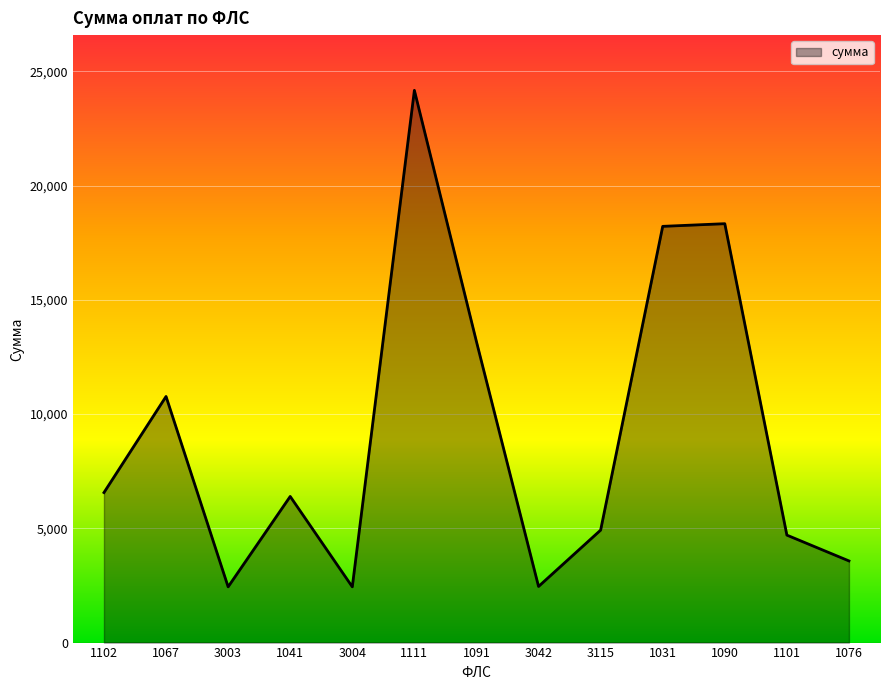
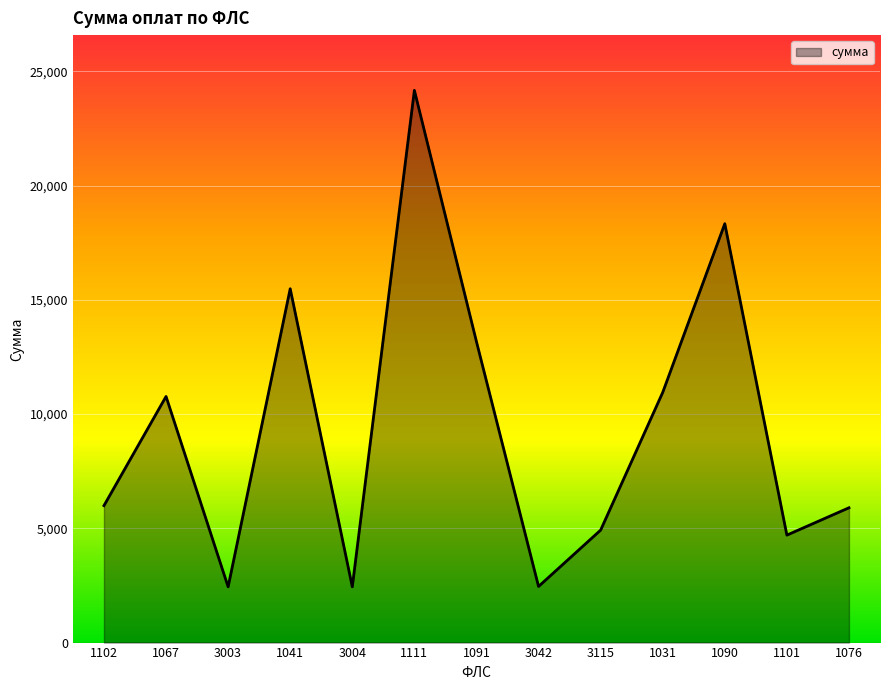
1102: 6,600 -> 6,000
1041: 6,400 -> 15,500
1031: 18,200 -> 10,900
1076: 3,600 -> 5,900
